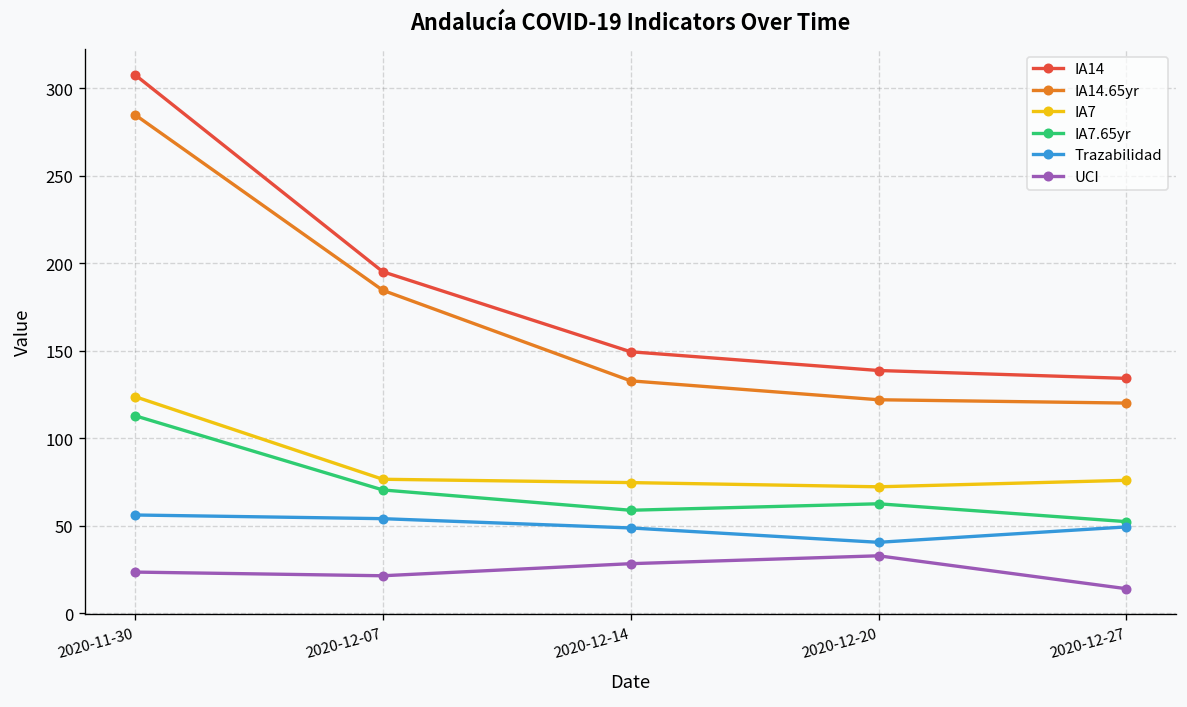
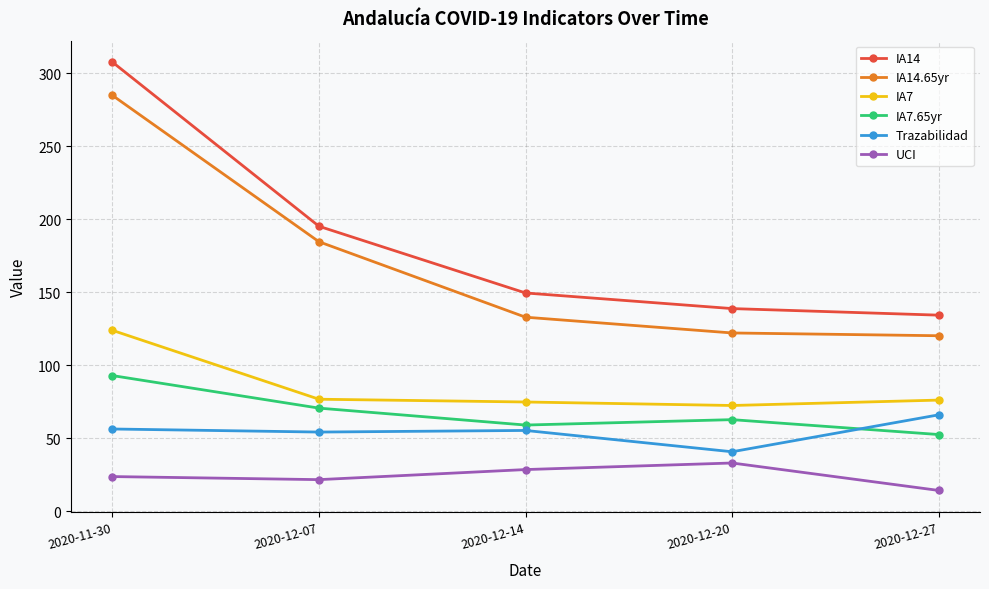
IA7.65yr, 2020-11-30: 113 -> 93
Trazabilidad, 2020-12-14: 49 -> 55
Trazabilidad, 2020-12-27: 49 -> 66
